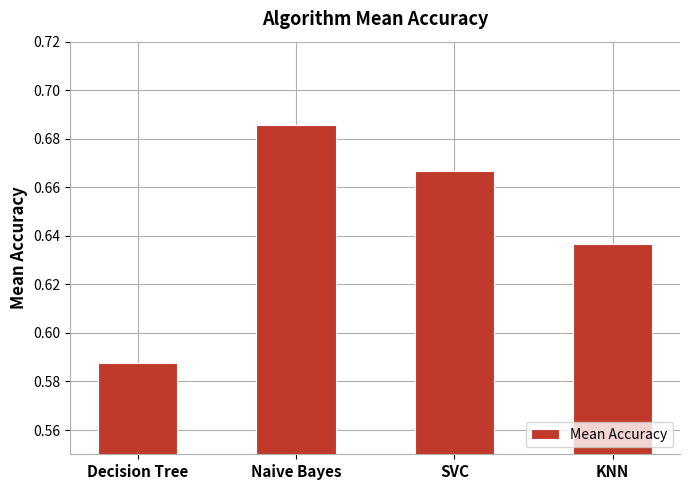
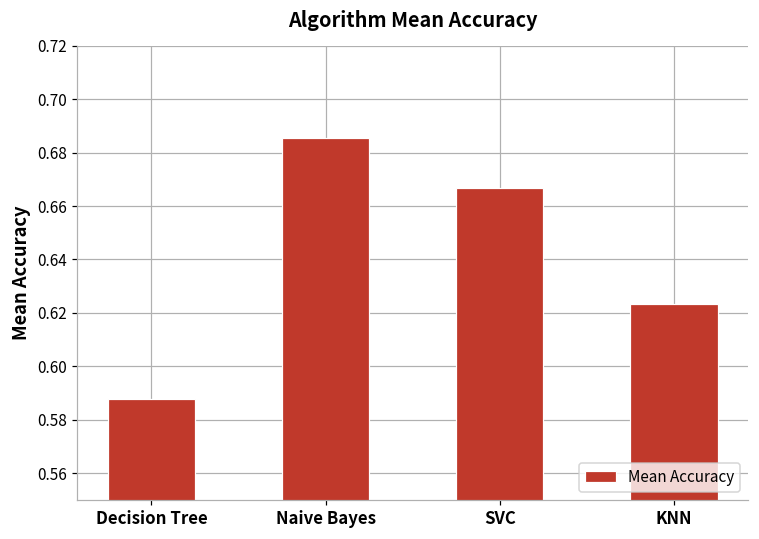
KNN: 0.637 -> 0.623
